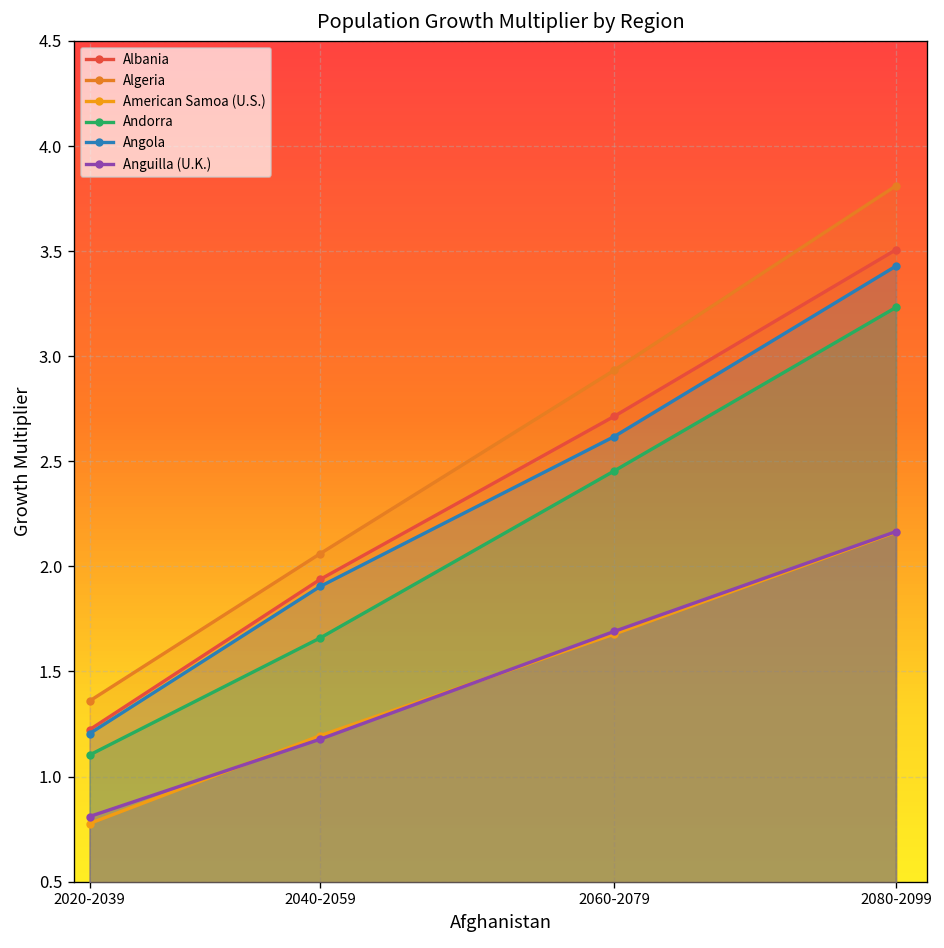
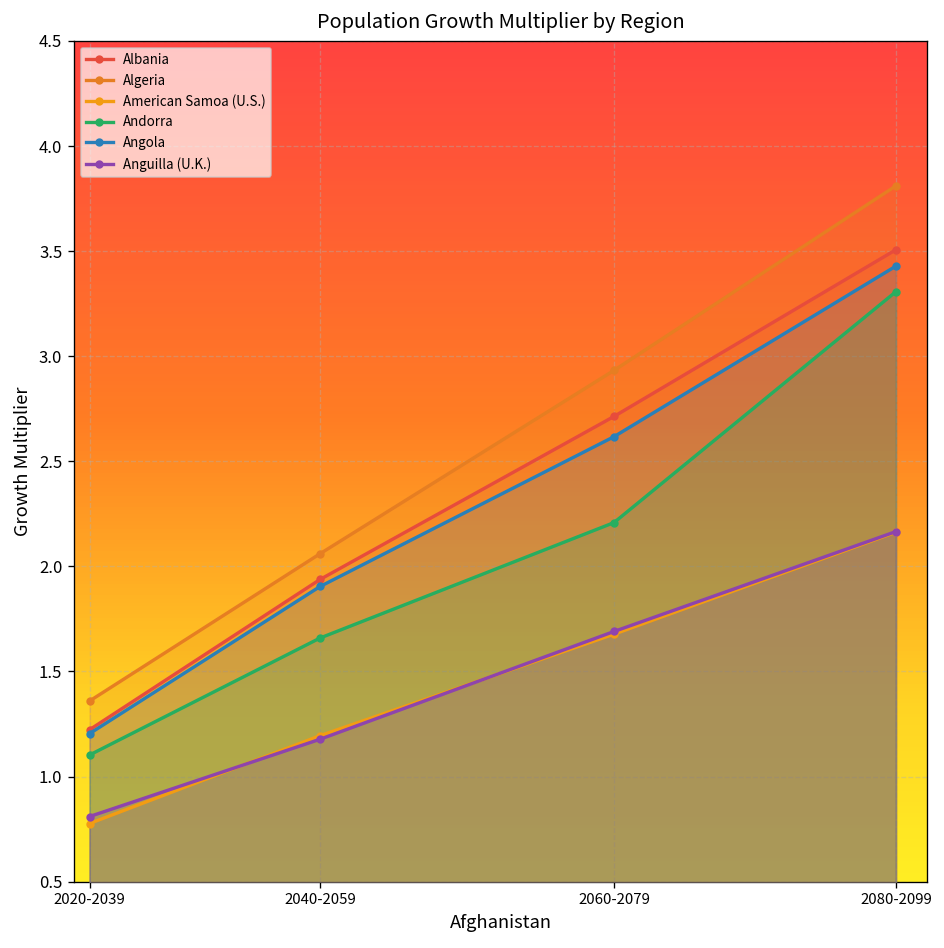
Andorra, 2060-2079: 2.45 -> 2.21
Andorra, 2080-2099: 3.23 -> 3.31
